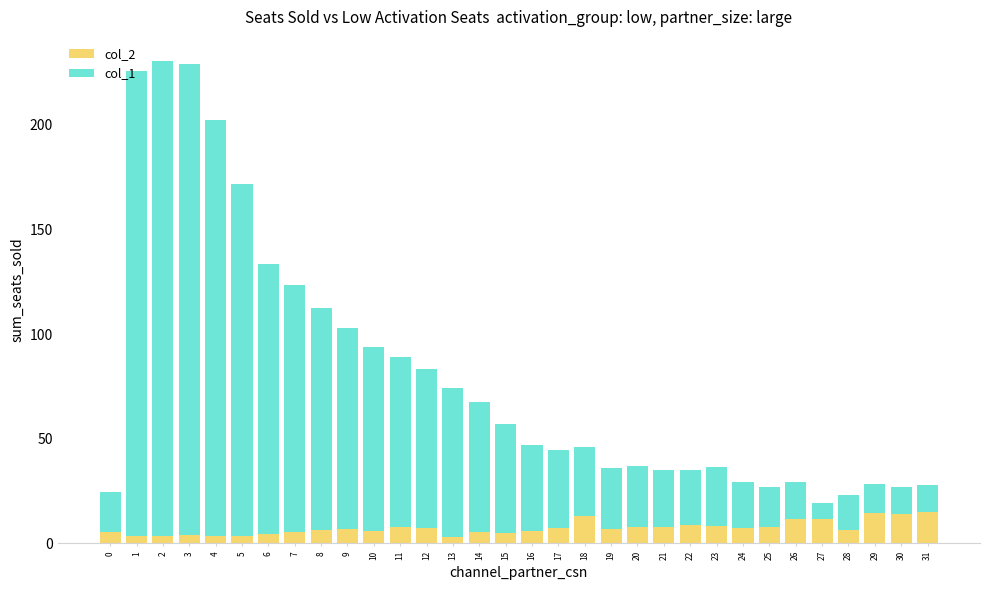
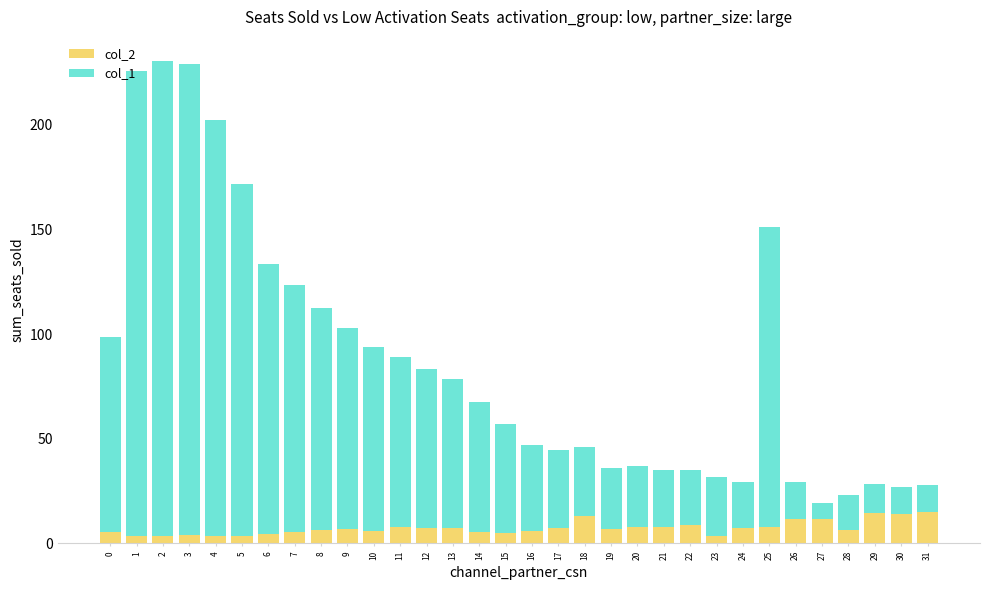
col_1, 0: 19 -> 93
col_2, 13: 3 -> 8
col_2, 23: 9 -> 4
col_1, 25: 19 -> 143
